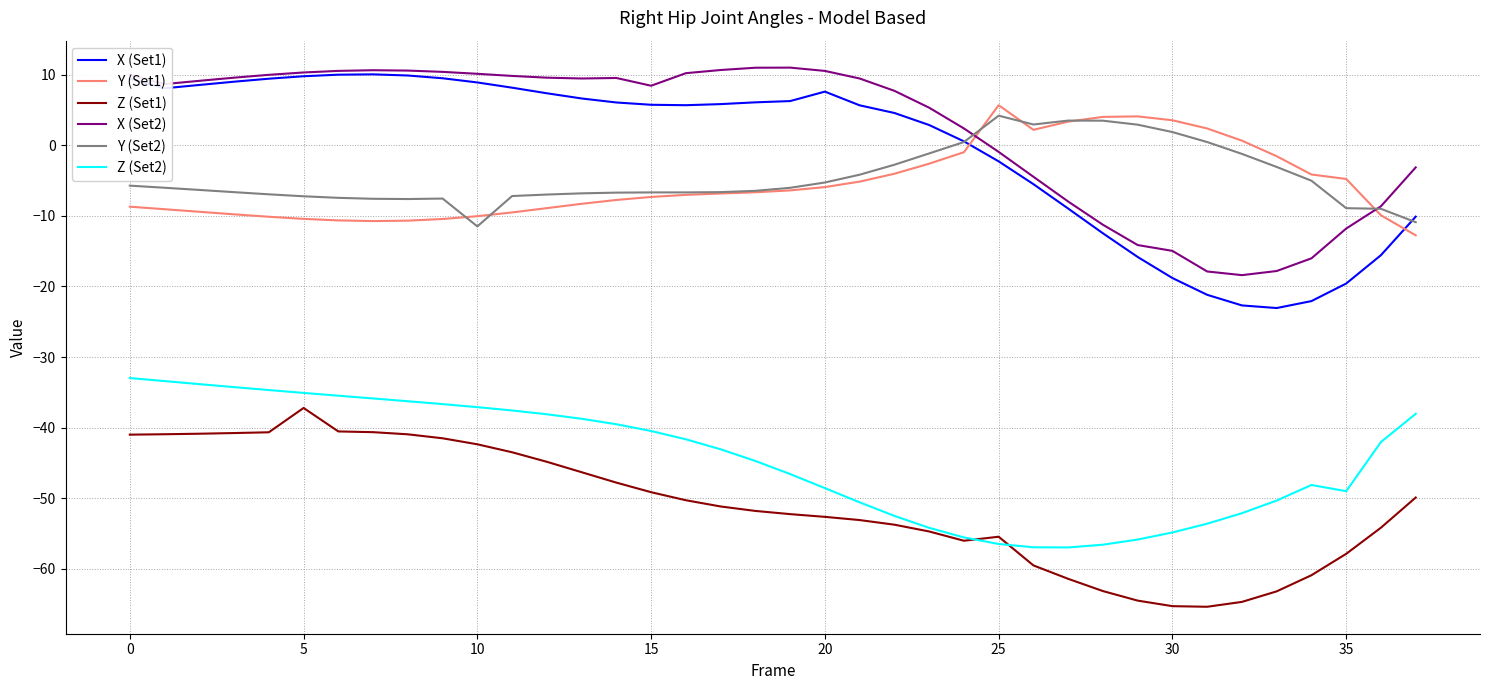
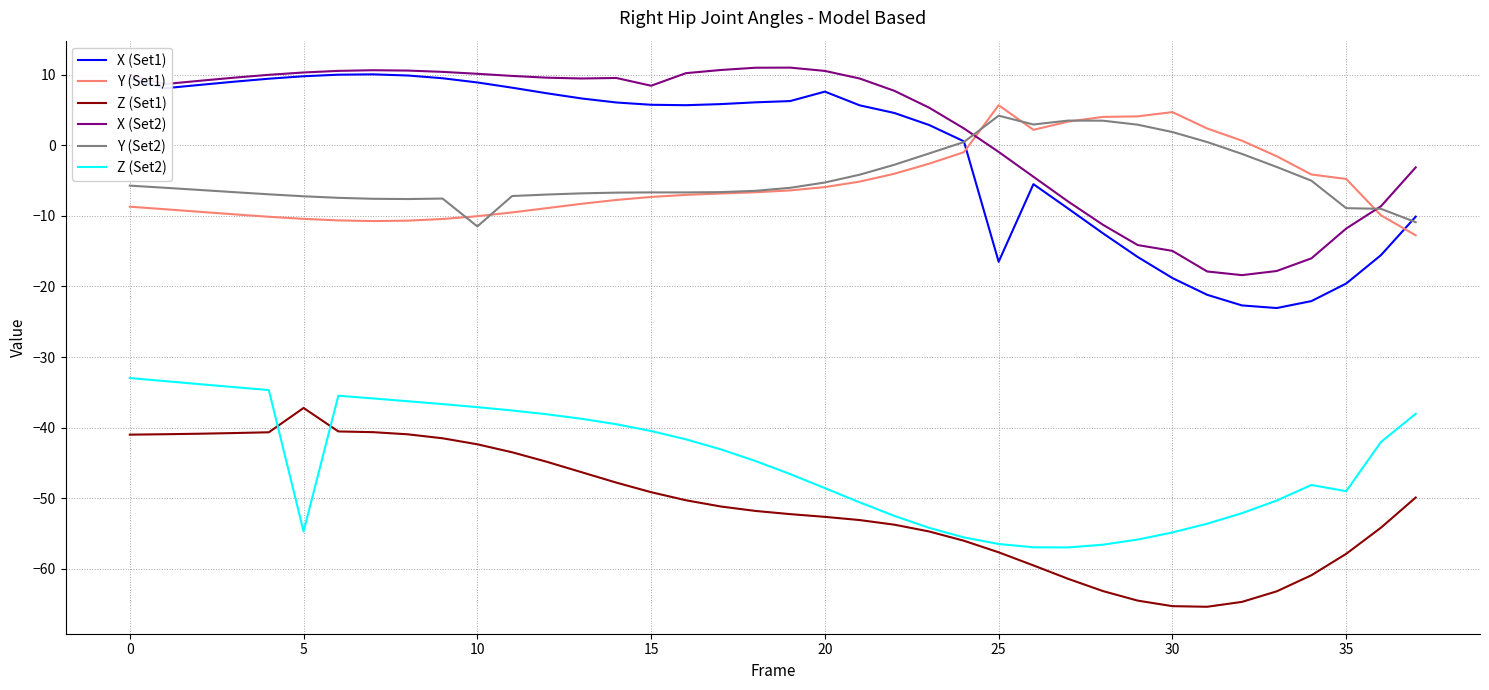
Z (Set2), 5: -35 -> -55
X (Set1), 25: -2 -> -17
Z (Set1), 25: -55 -> -58
Y (Set1), 30: 4 -> 5
